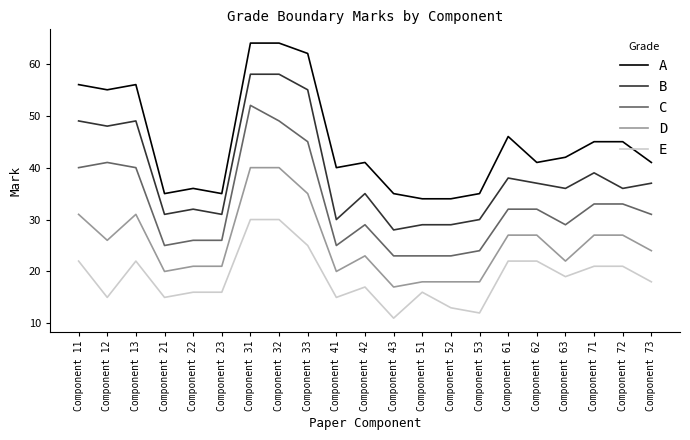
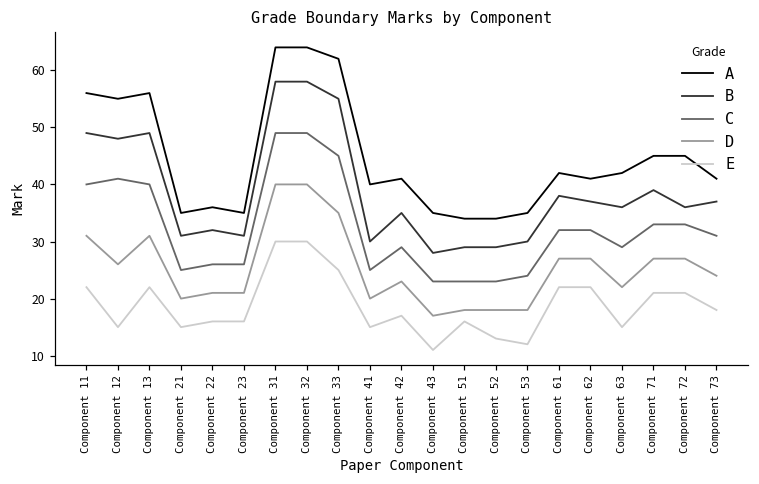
C, Component 31: 52 -> 49
A, Component 61: 46 -> 42
E, Component 63: 19 -> 15
